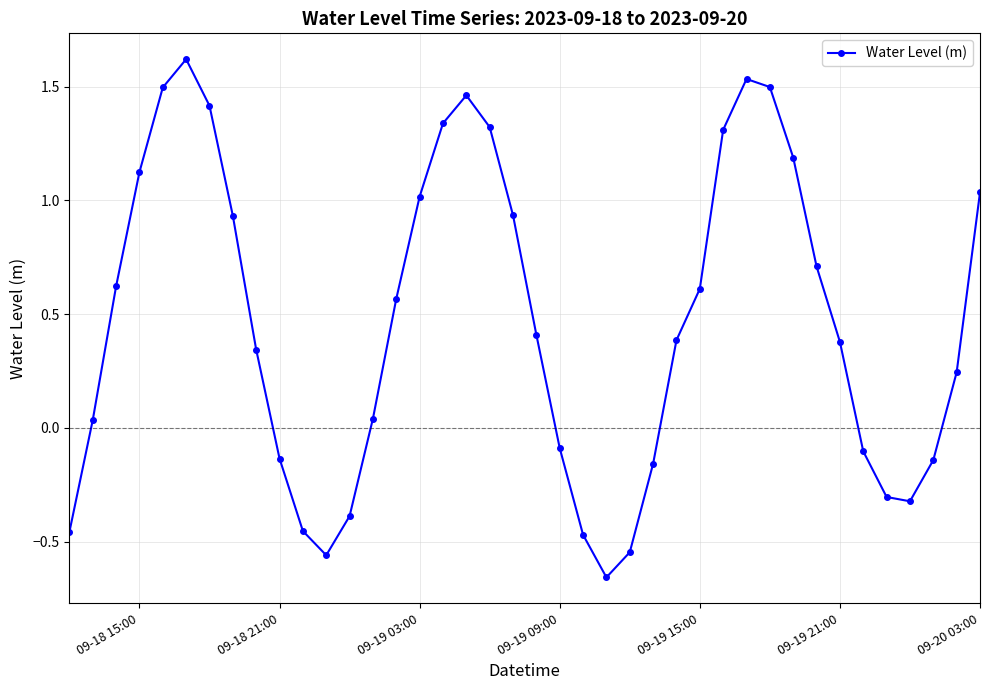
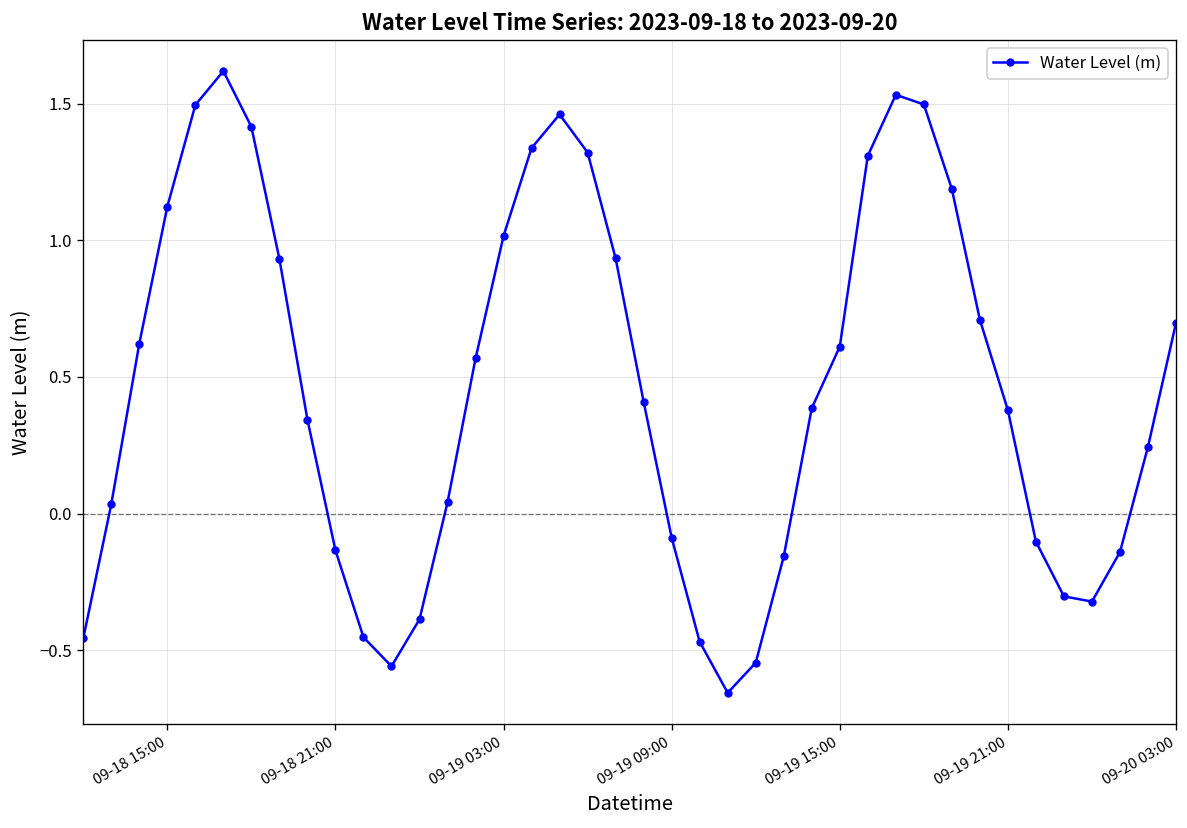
09-20 03:00: 1.03 -> 0.70
